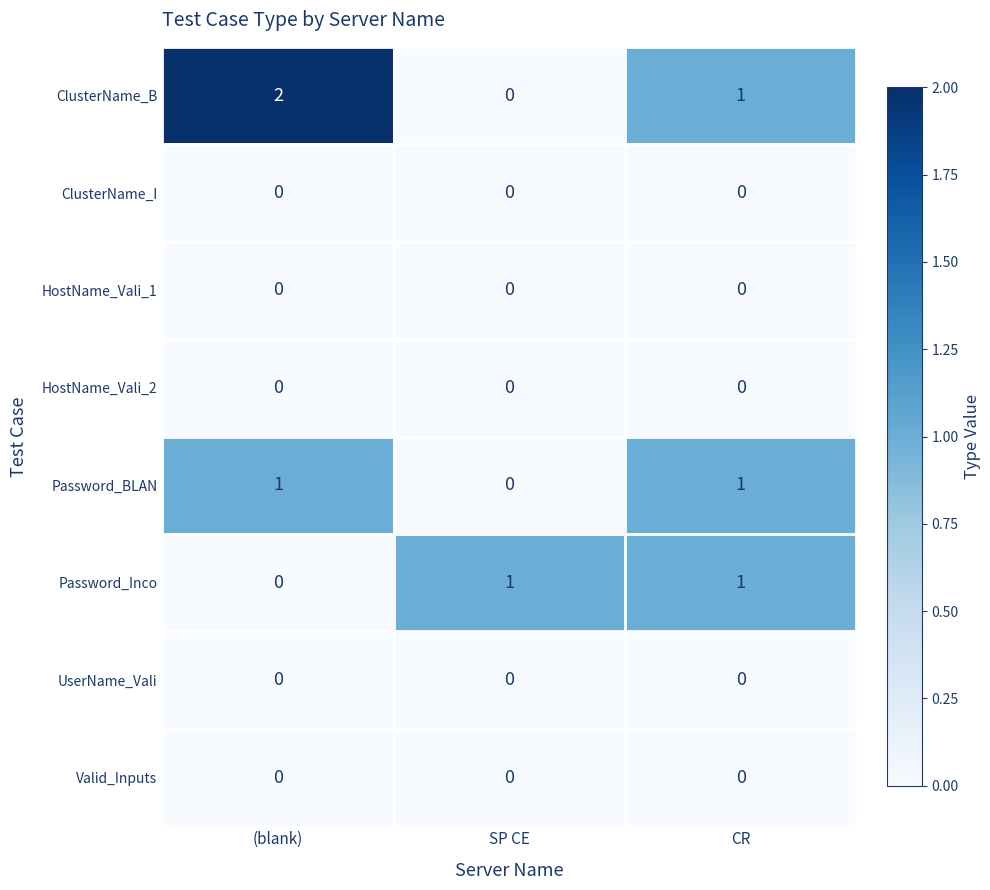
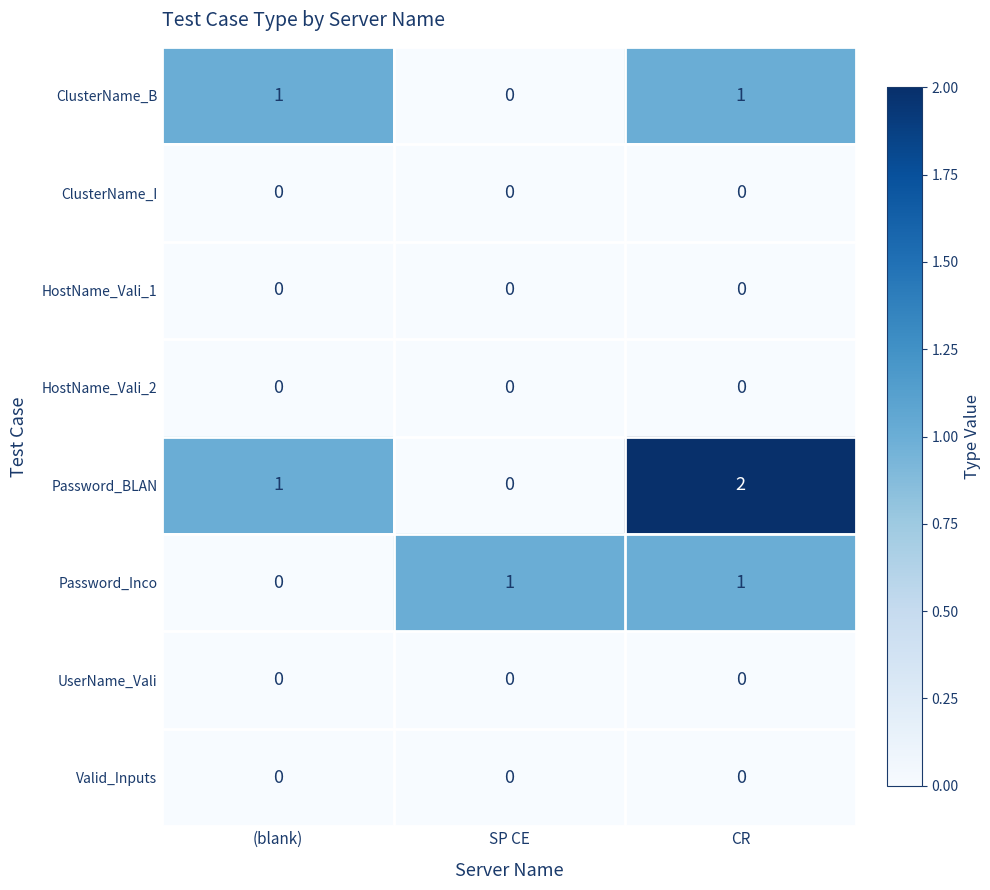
ClusterName_B, (blank): 2 -> 1
Password_BLAN, CR: 1 -> 2
